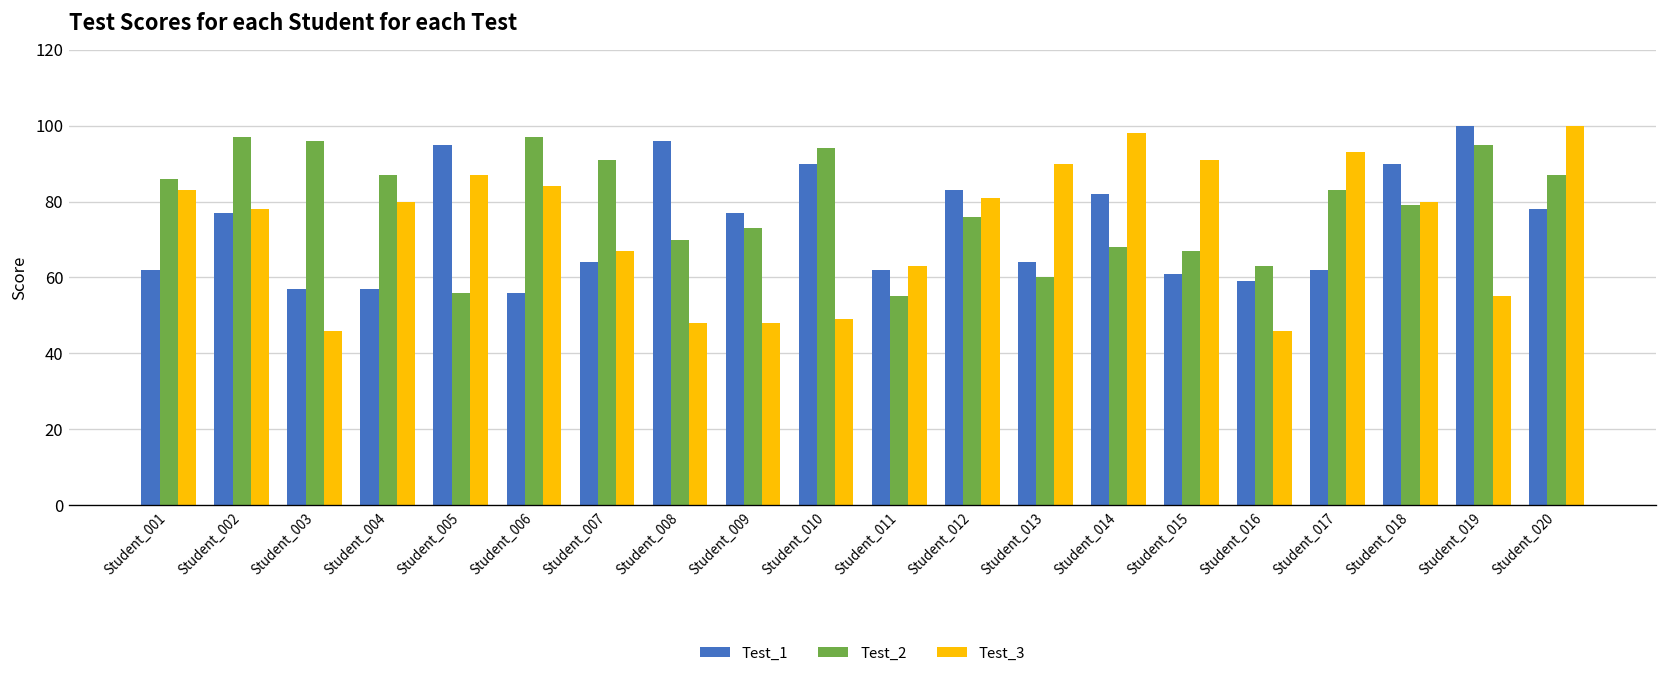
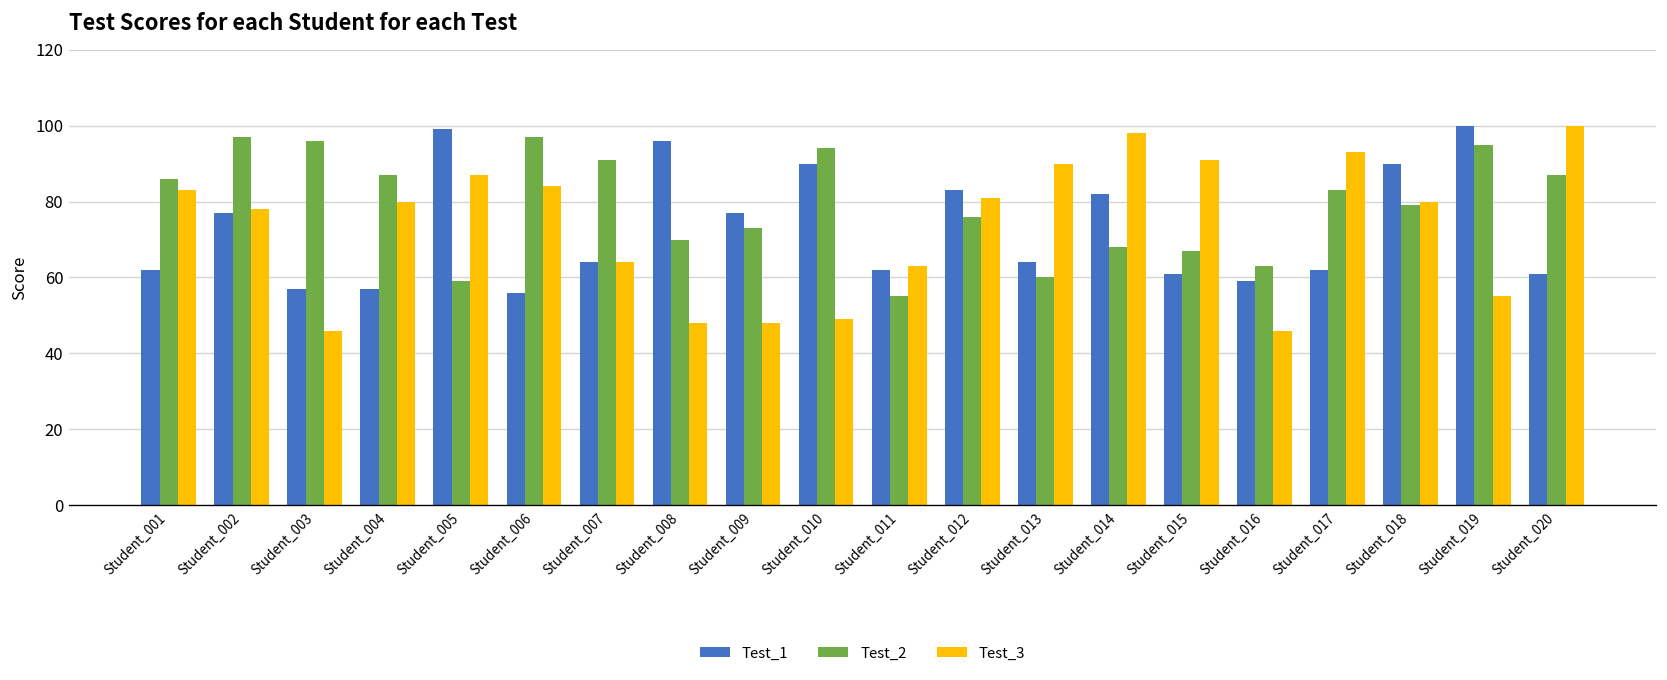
Test_1, Student_005: 95 -> 99
Test_2, Student_005: 56 -> 59
Test_3, Student_007: 67 -> 64
Test_1, Student_020: 78 -> 61
